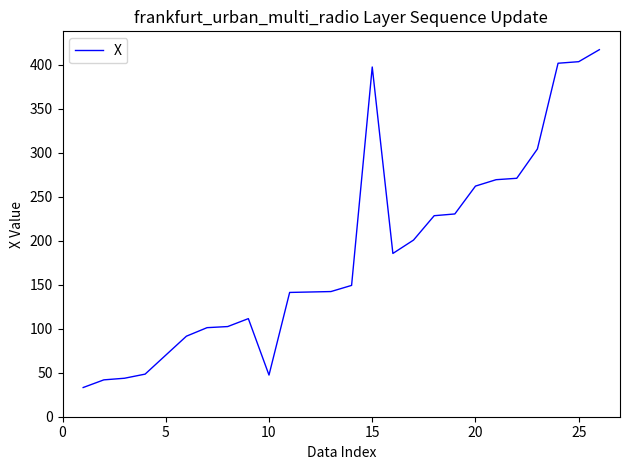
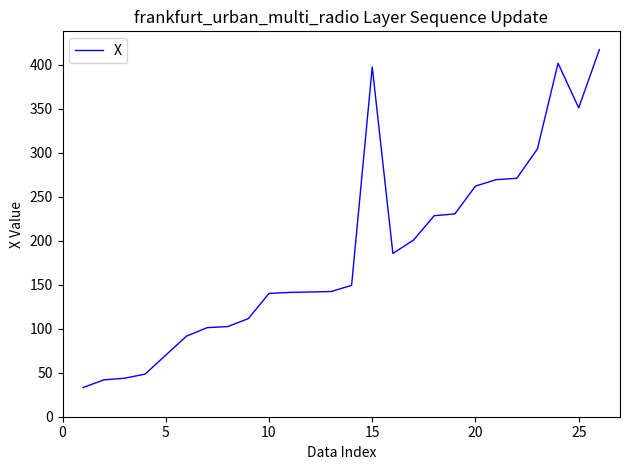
10: 50 -> 140
25: 400 -> 350
